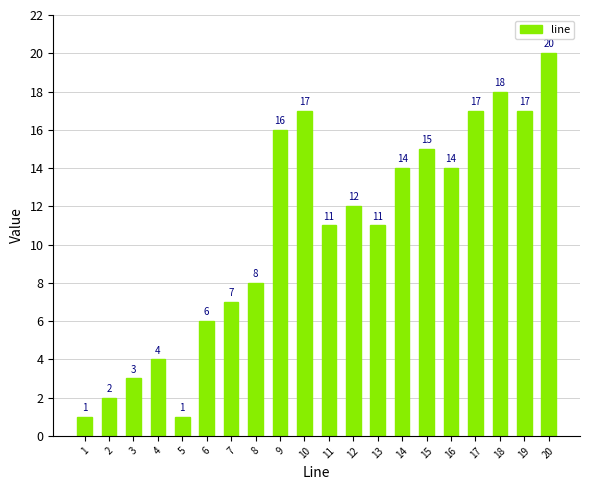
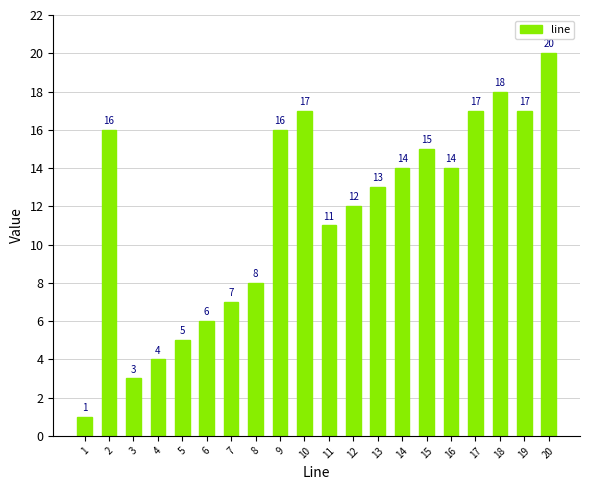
2: 2 -> 16
5: 1 -> 5
13: 11 -> 13
